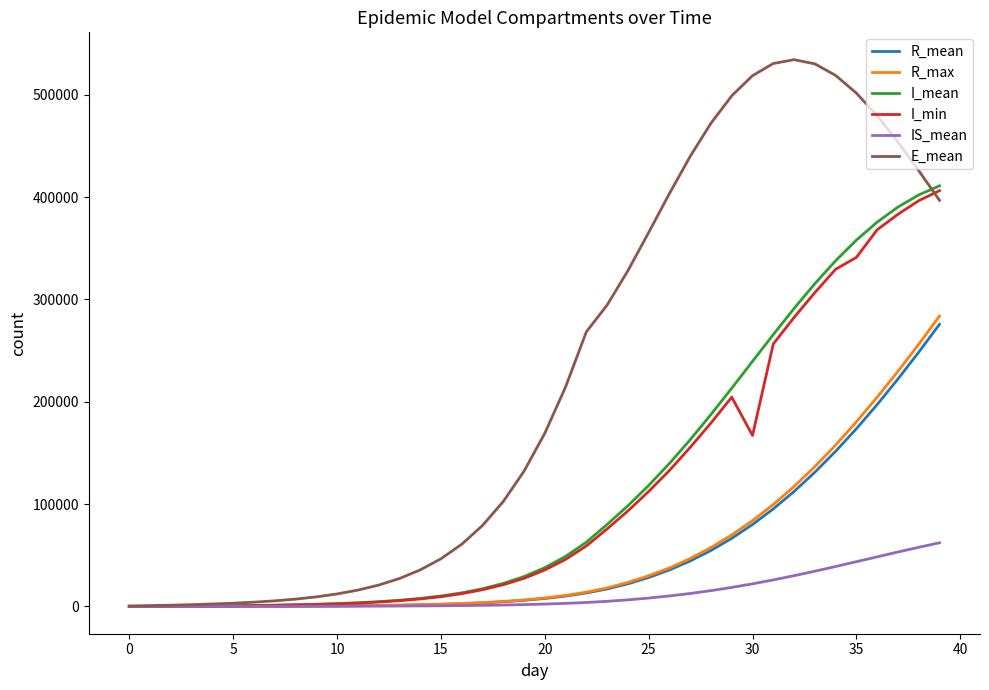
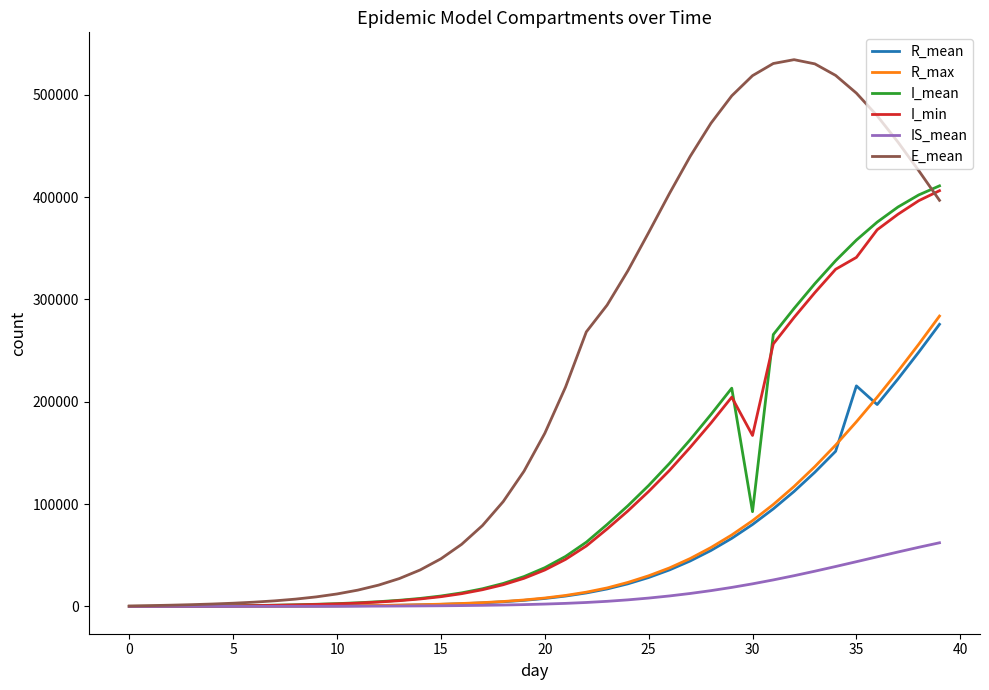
I_mean, 30: 240000 -> 93000
R_mean, 35: 174000 -> 216000
